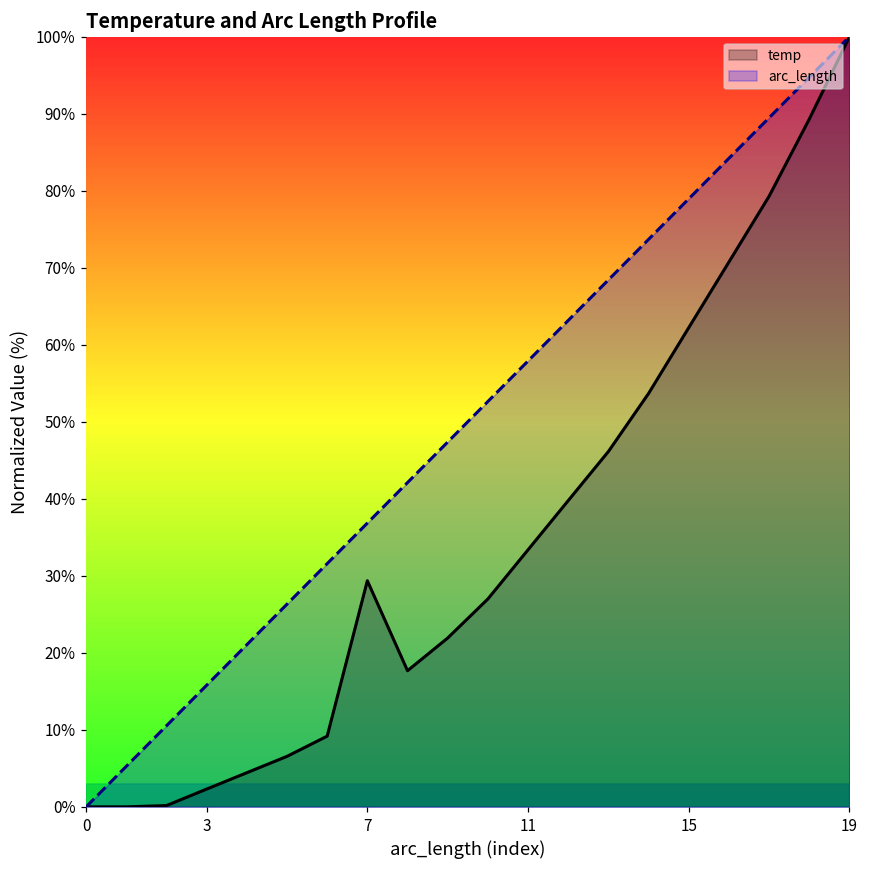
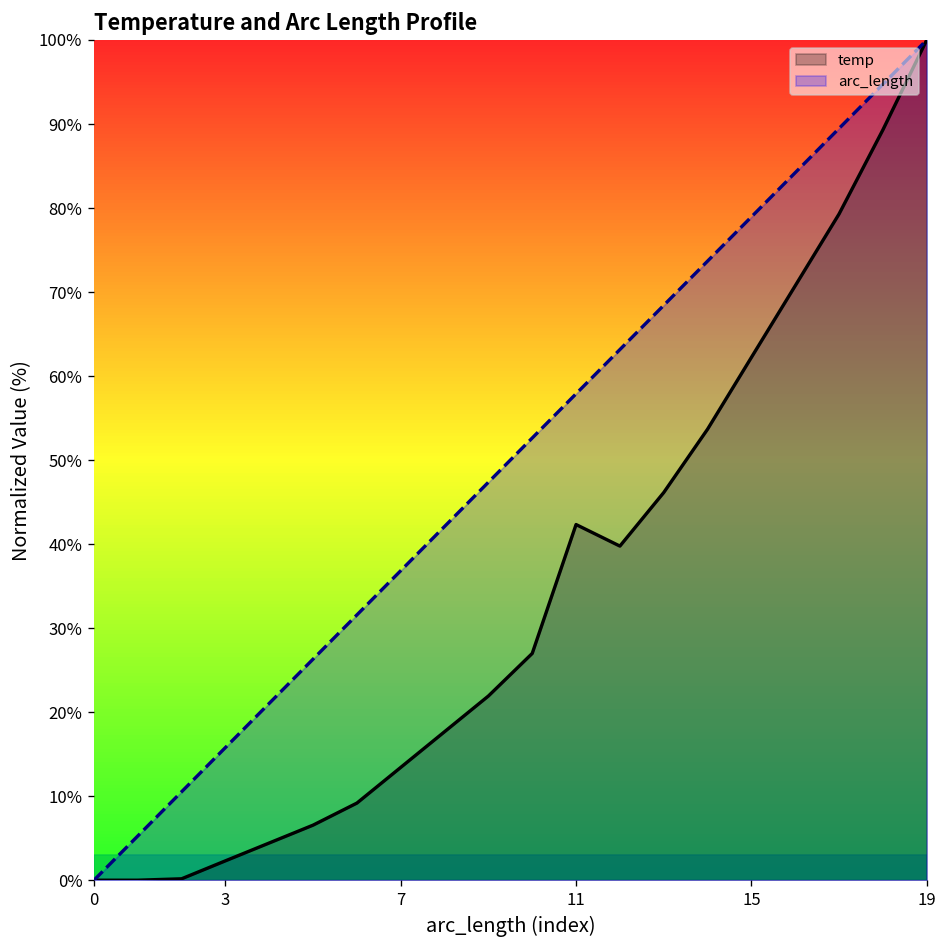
temp, 7: 29% -> 13%
temp, 11: 33% -> 42%
